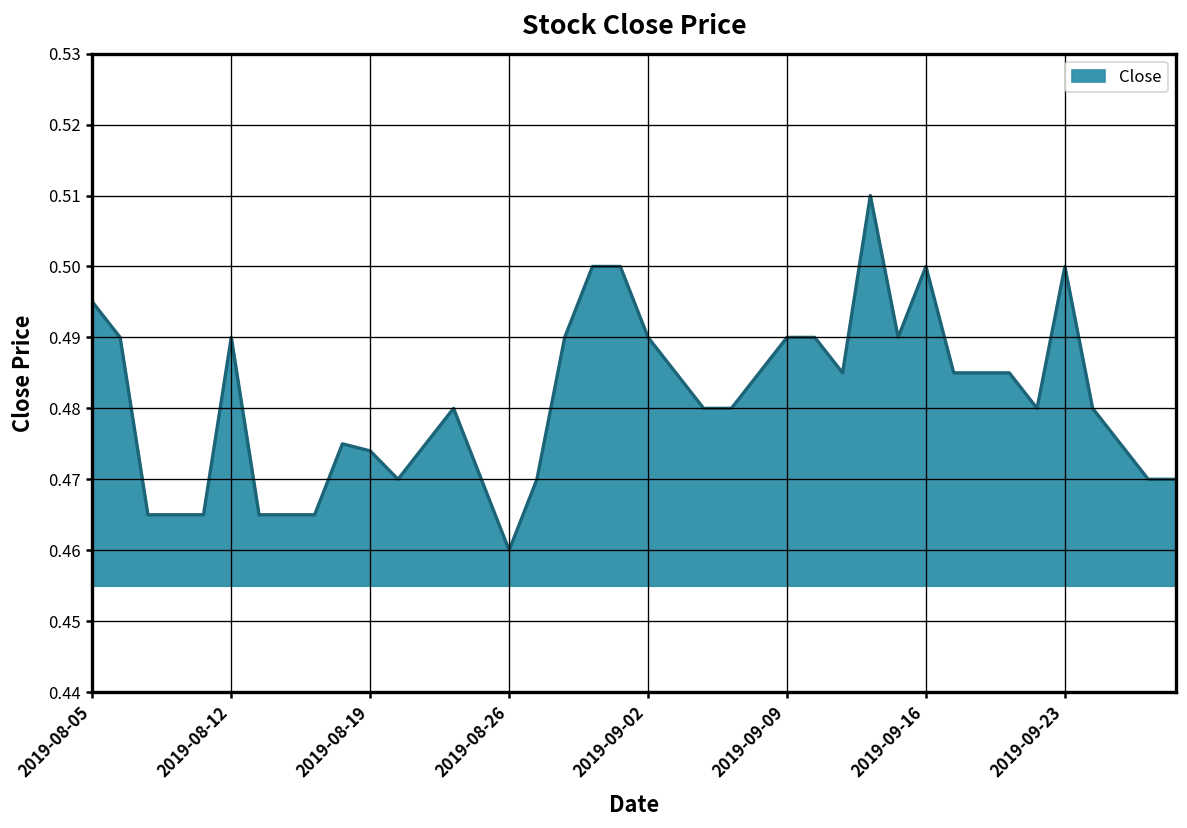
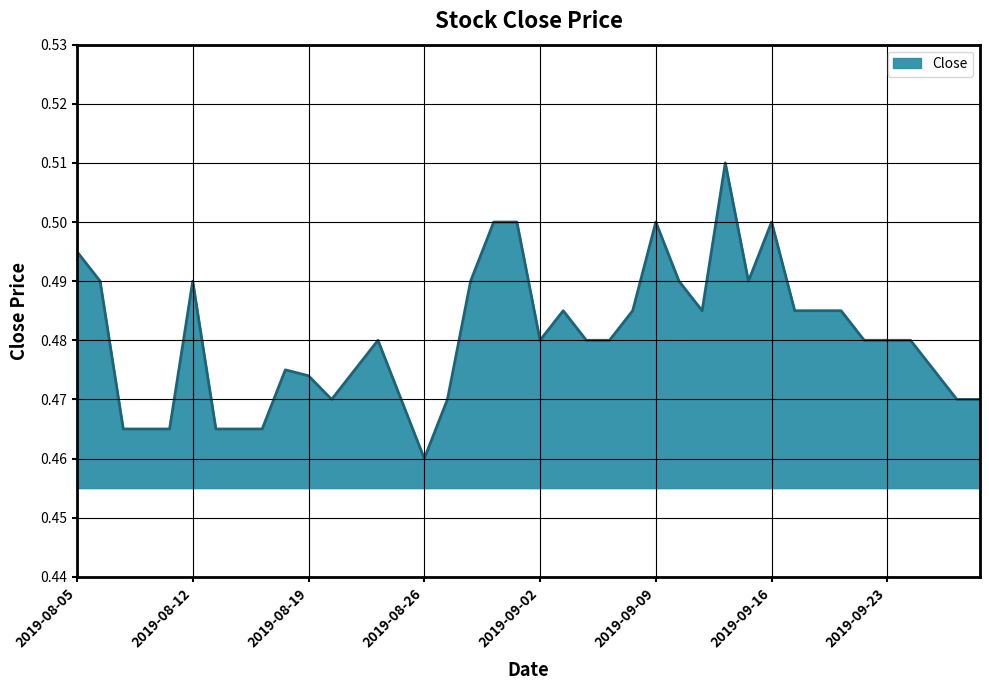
2019-09-02: 0.49 -> 0.48
2019-09-09: 0.49 -> 0.50
2019-09-23: 0.50 -> 0.48
